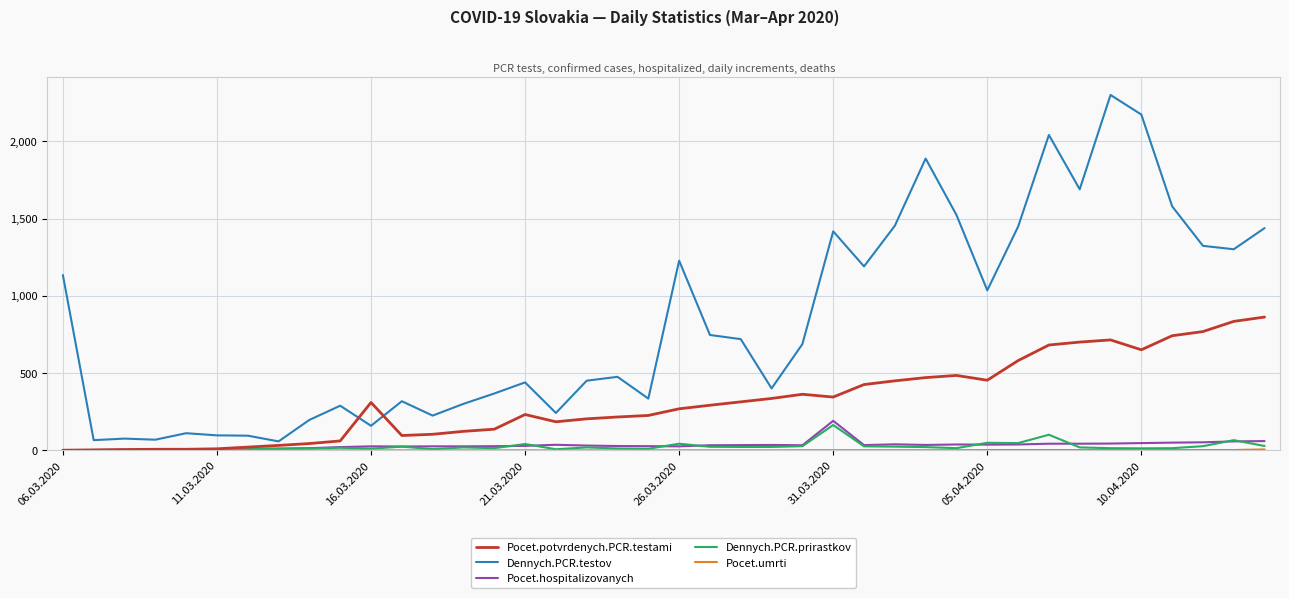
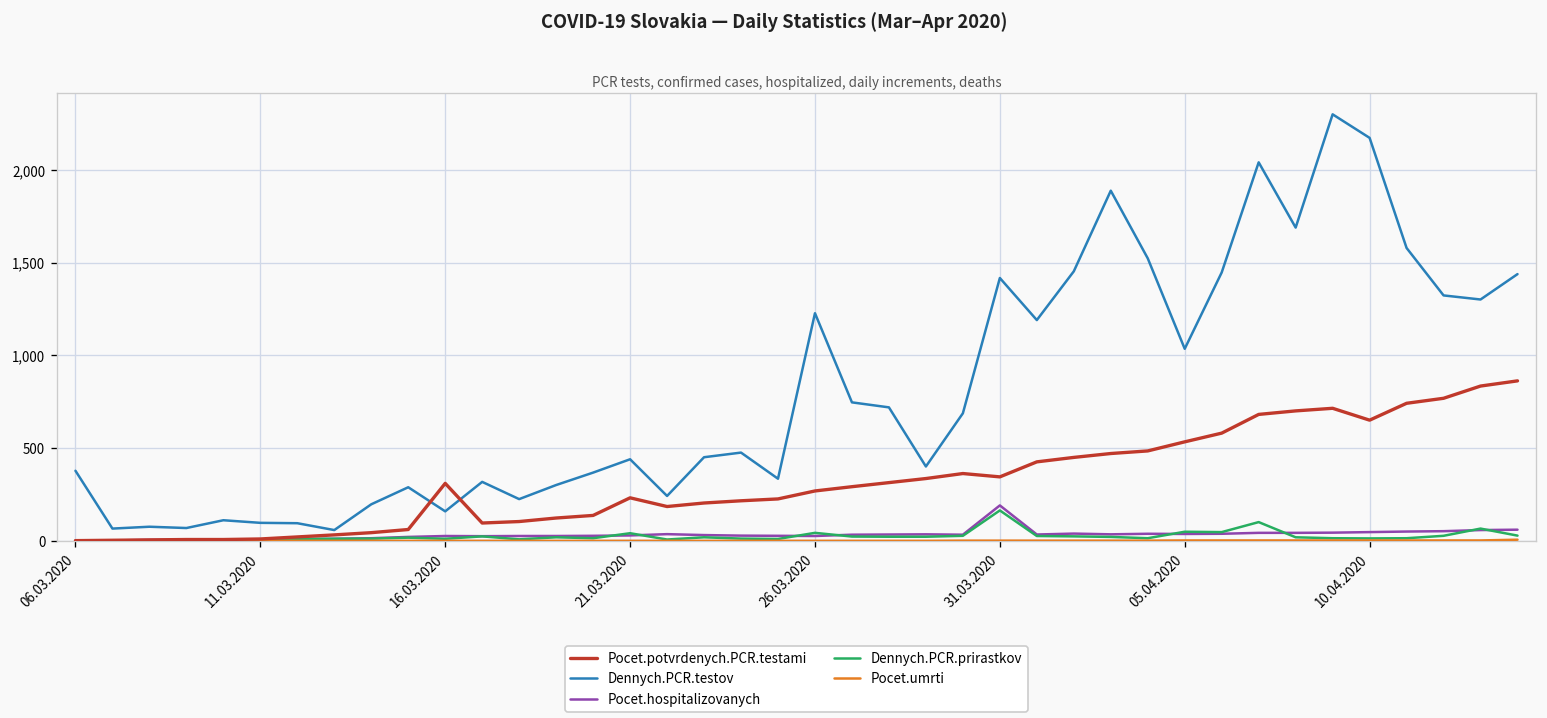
Dennych.PCR.testov, 06.03.2020: 1,140 -> 380
Pocet.potvrdenych.PCR.testami, 05.04.2020: 450 -> 530
